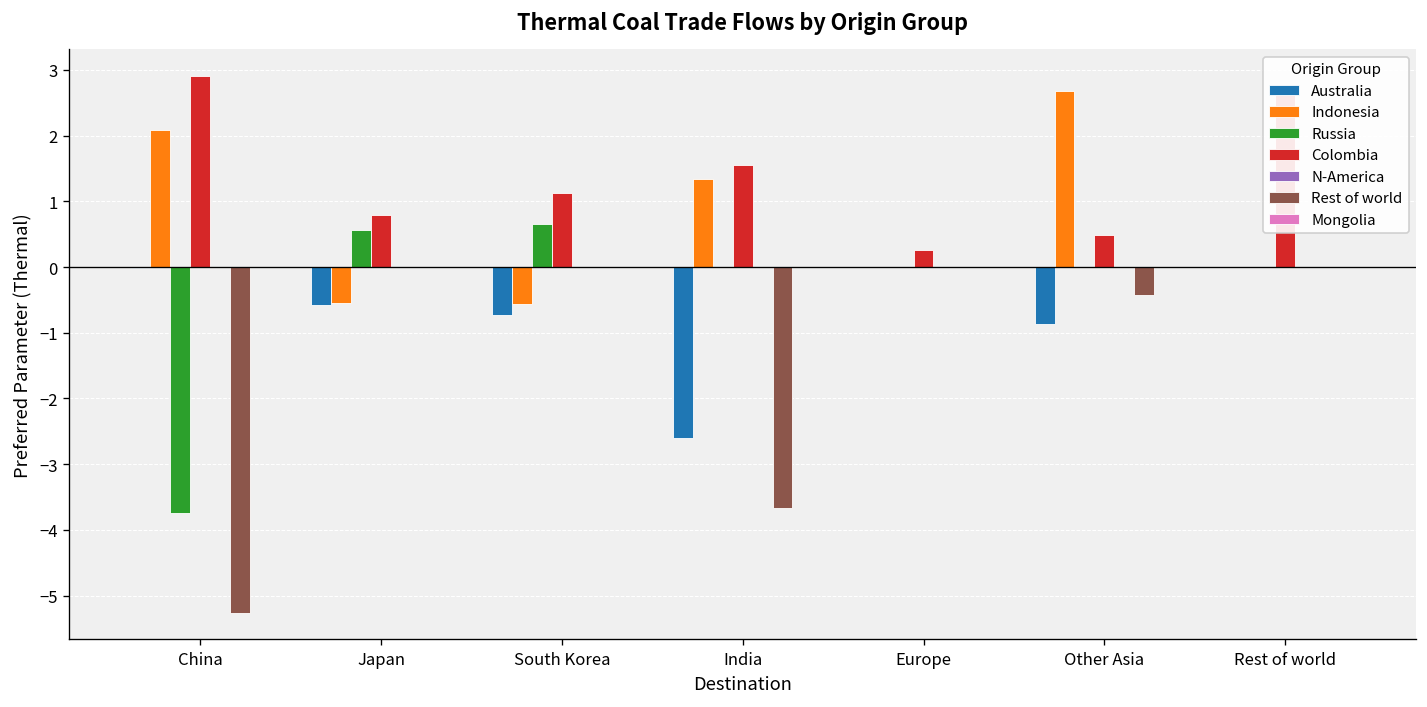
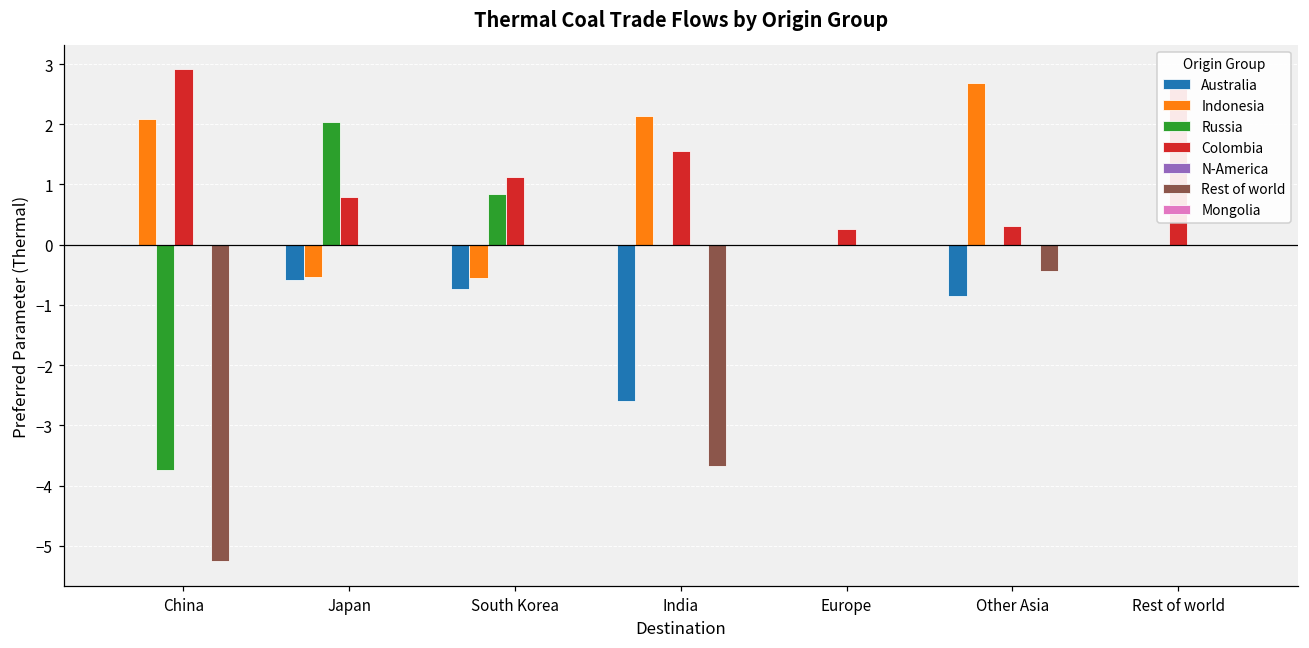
Russia, Japan: 0.6 -> 2.0
Russia, South Korea: 0.7 -> 0.8
Indonesia, India: 1.3 -> 2.1
Colombia, Other Asia: 0.5 -> 0.3
